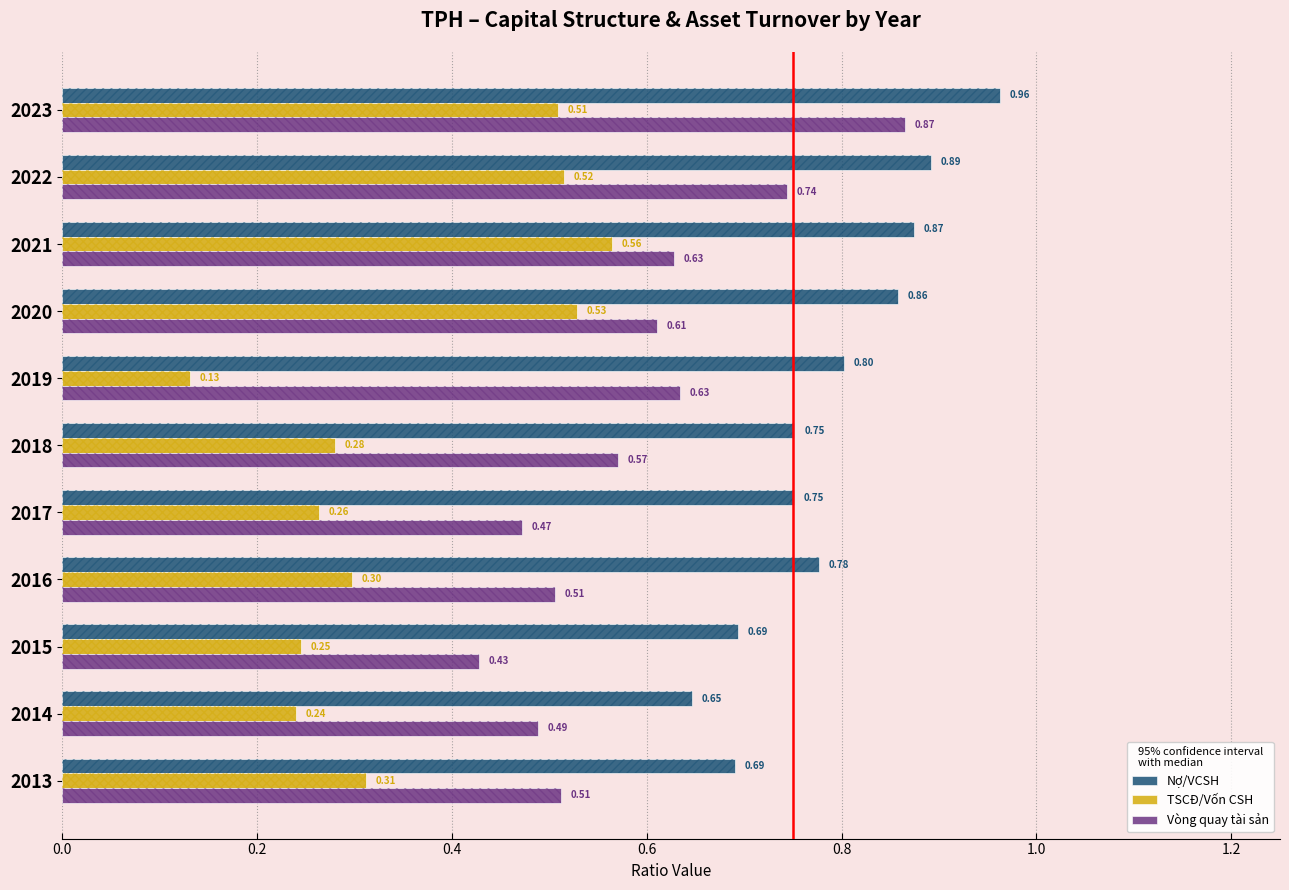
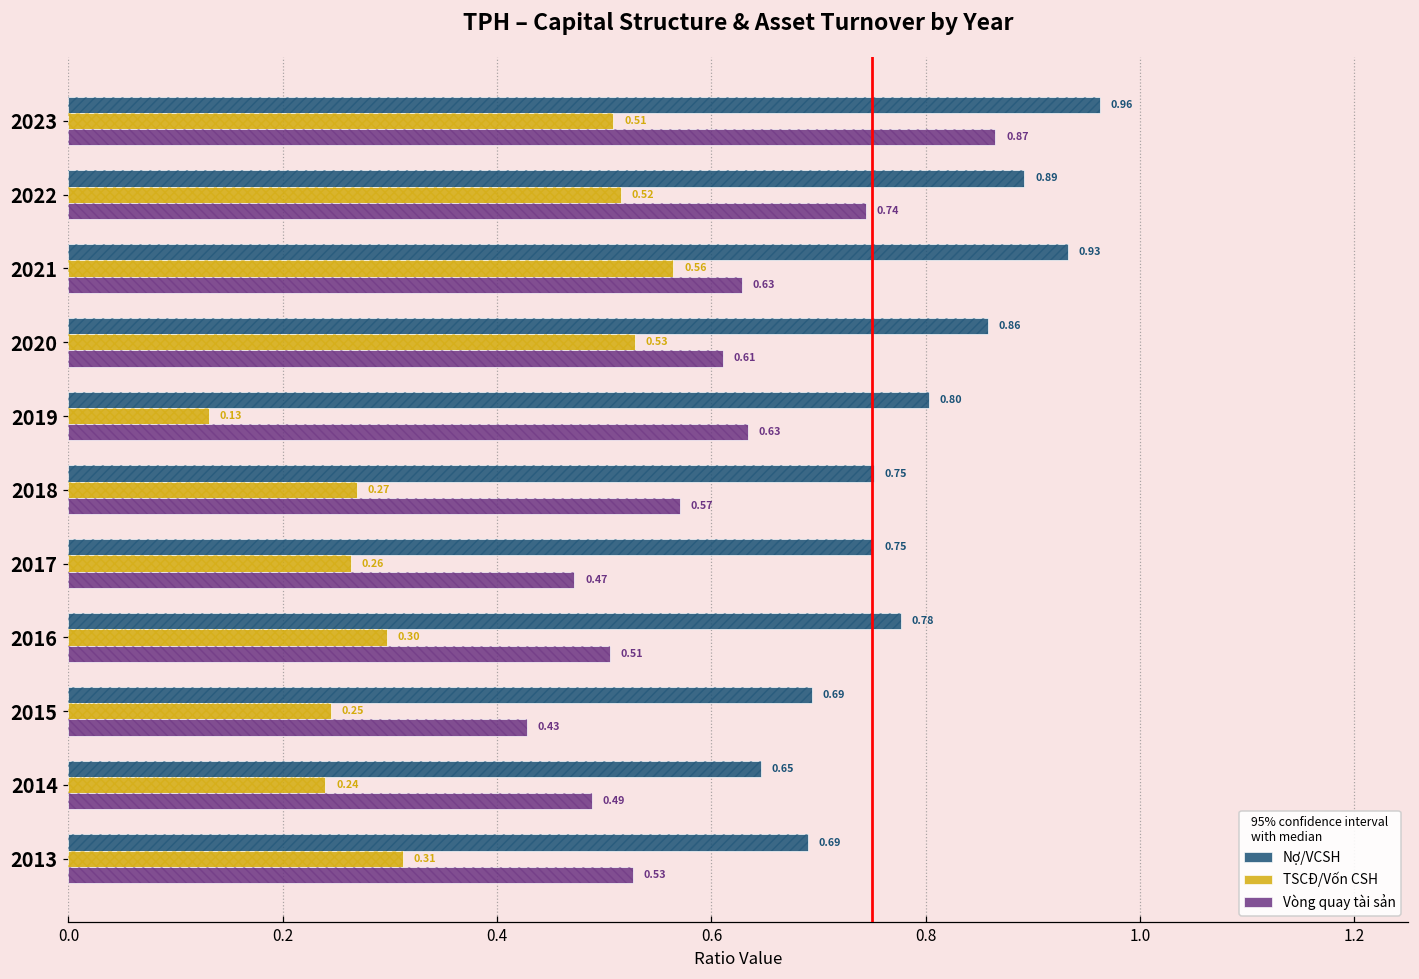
Nợ/VCSH, 2021: 0.87 -> 0.93
TSCĐ/Vốn CSH, 2018: 0.28 -> 0.27
Vòng quay tài sản, 2013: 0.51 -> 0.53
